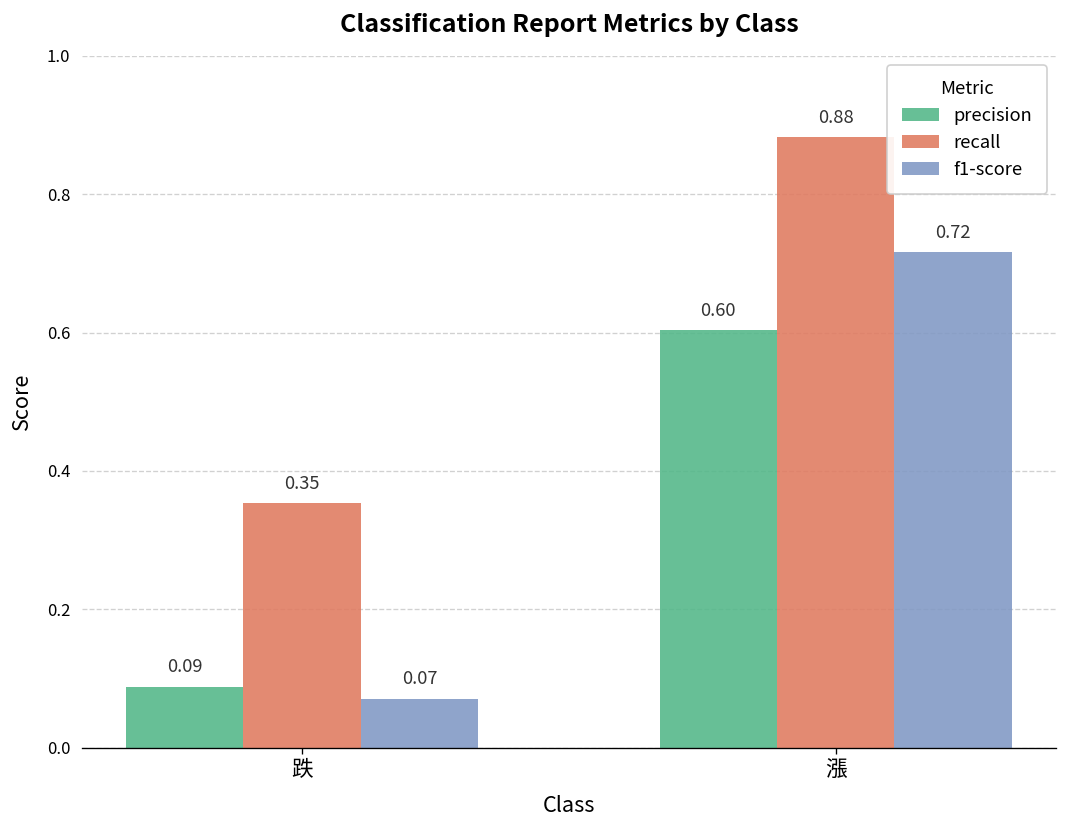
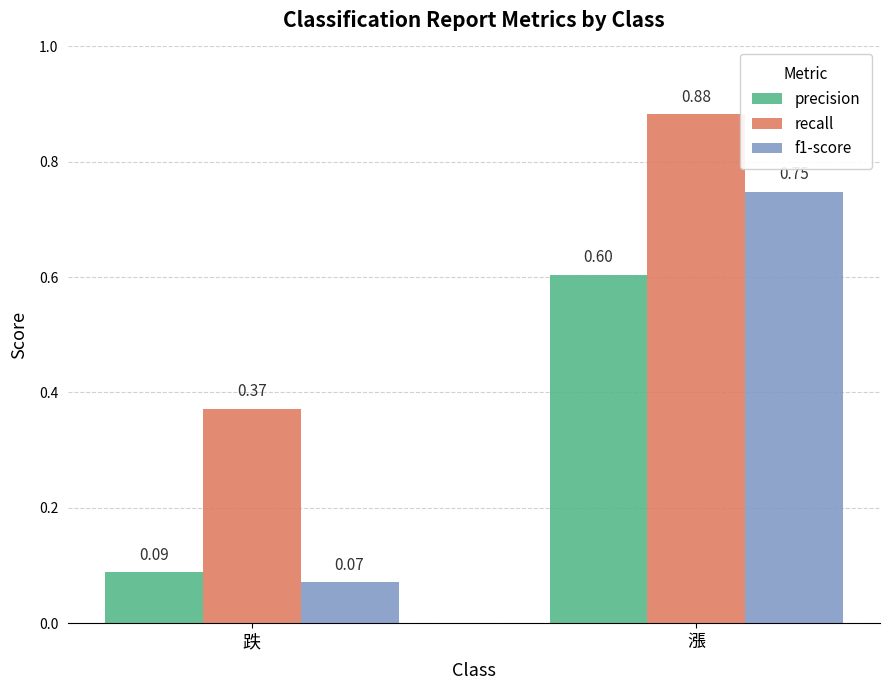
recall, 跌: 0.35 -> 0.37
f1-score, 漲: 0.72 -> 0.75
